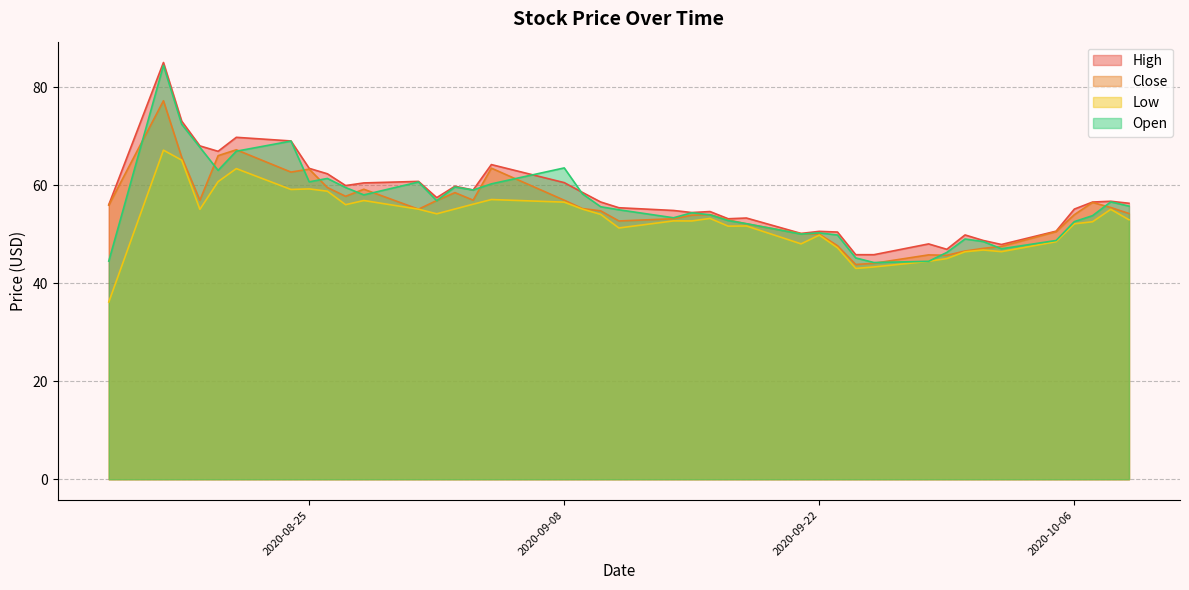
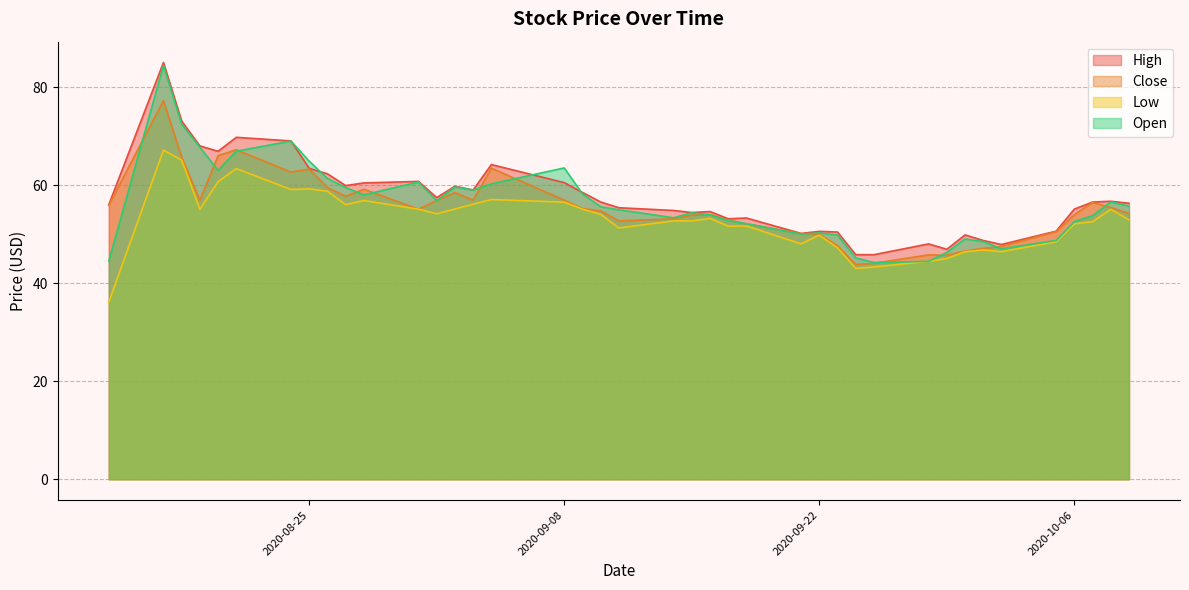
Open, 2020-08-25: 61 -> 65
